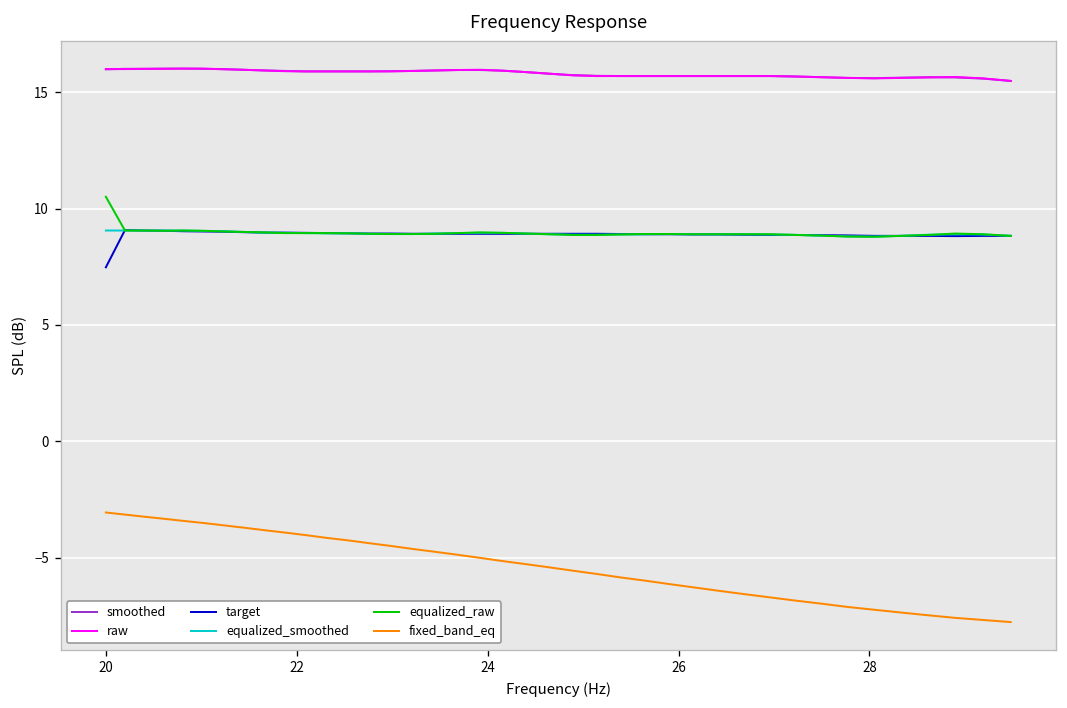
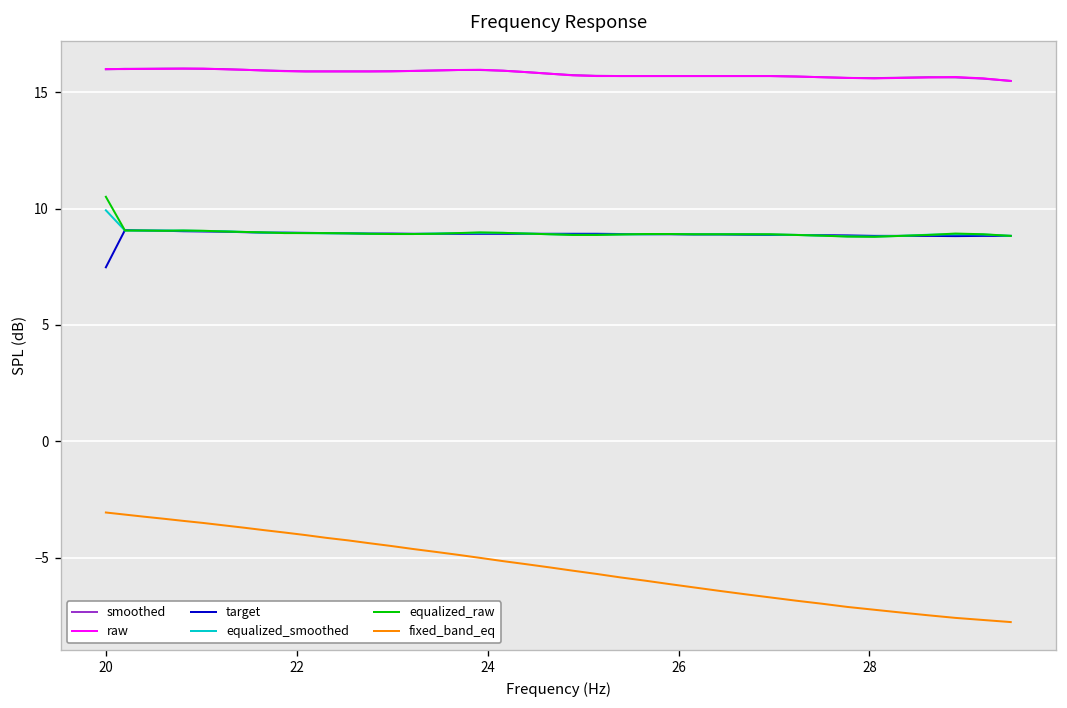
equalized_smoothed, 20: 9.1 -> 9.9
